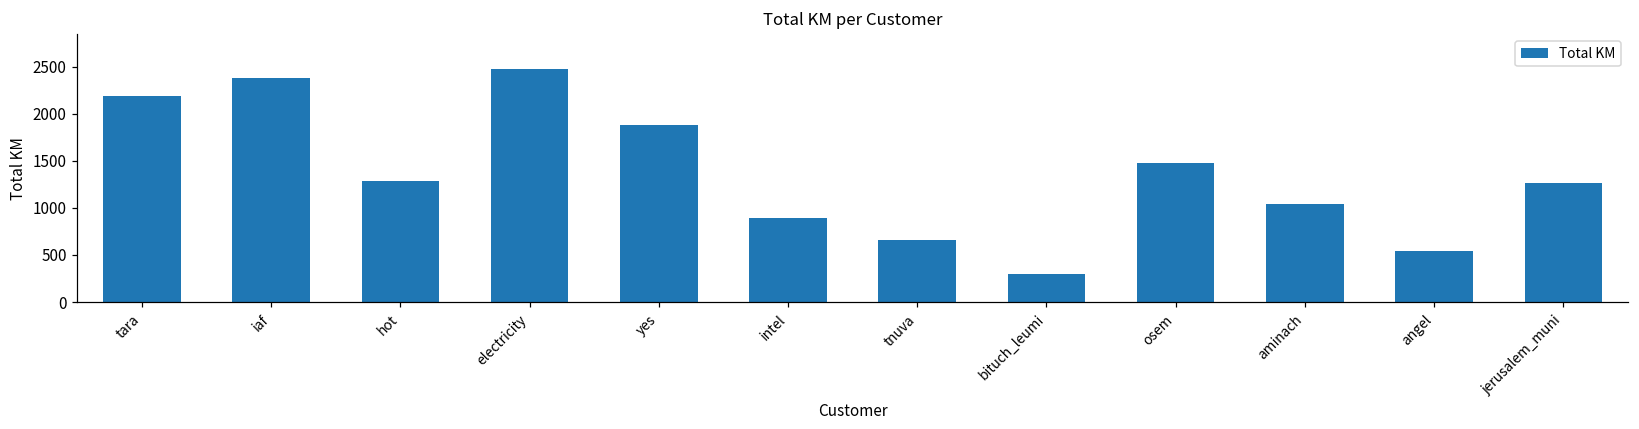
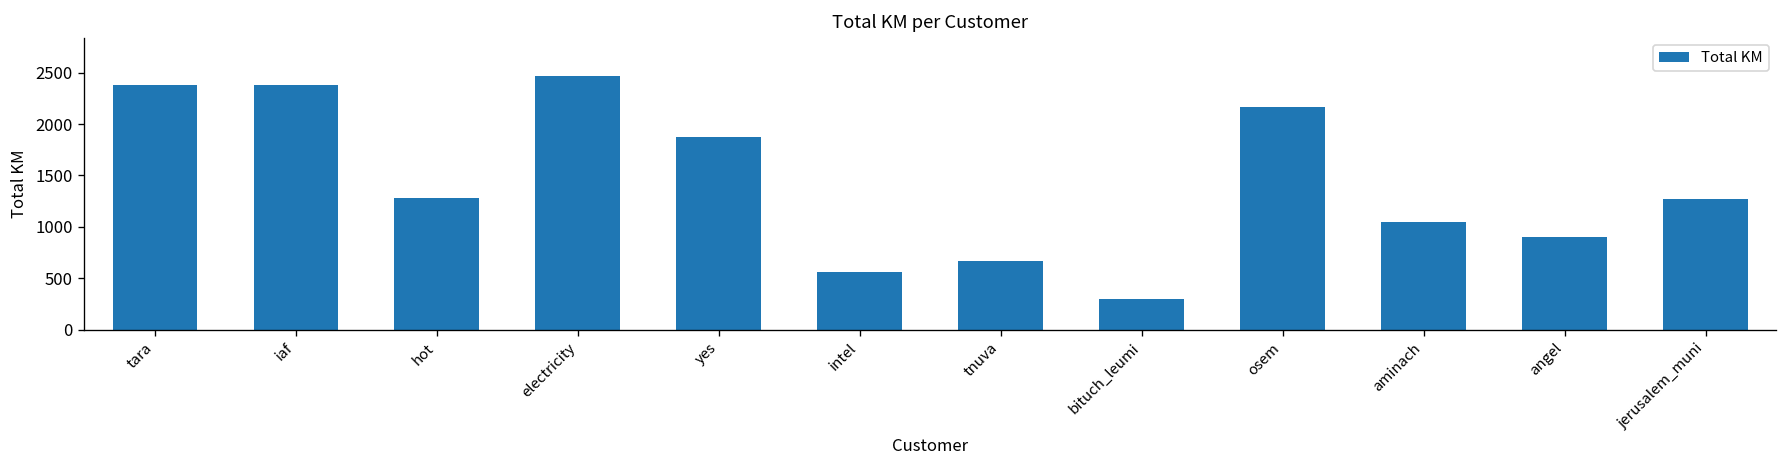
tara: 2200 -> 2400
intel: 900 -> 600
osem: 1500 -> 2200
angel: 500 -> 900
